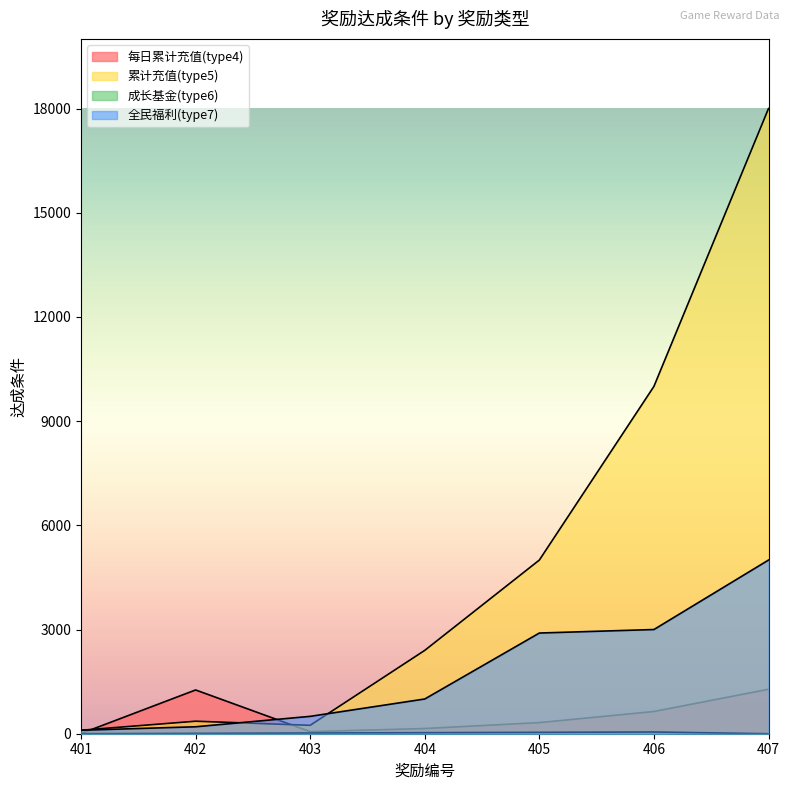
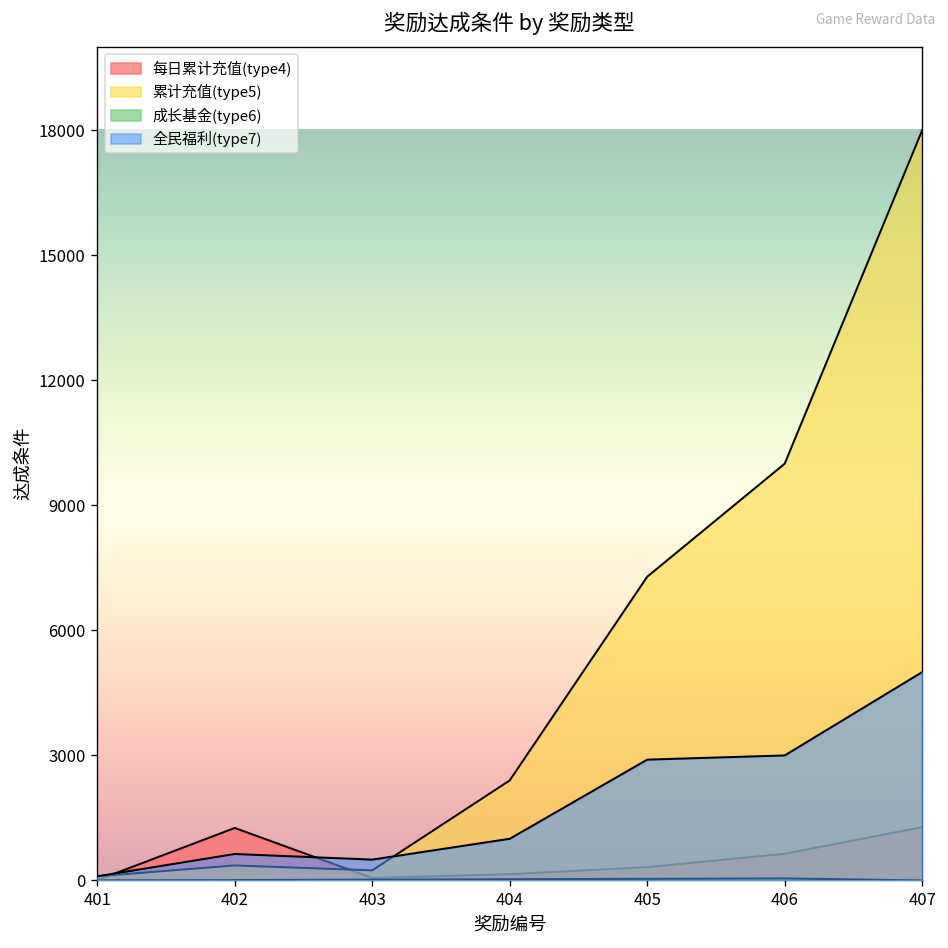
全民福利(type7), 402: 200 -> 600
累计充值(type5), 405: 5000 -> 7300
